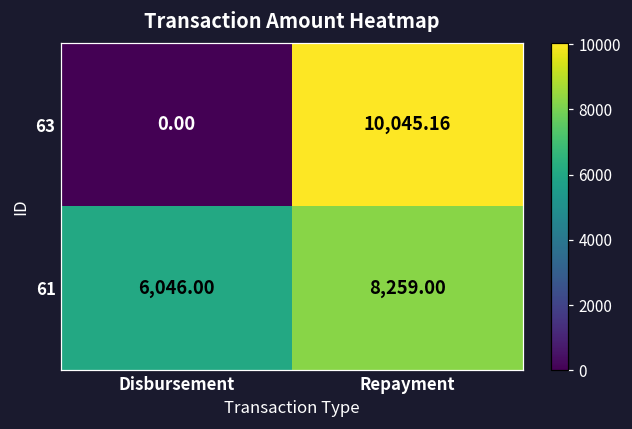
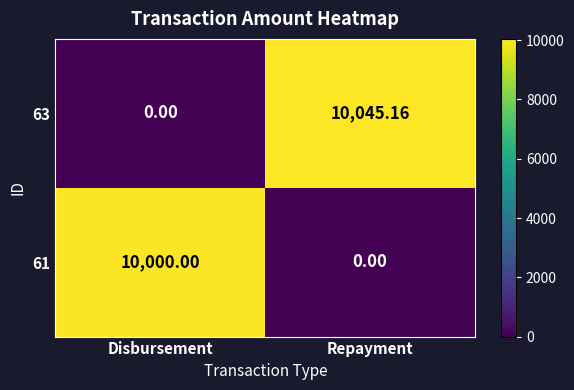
61, Disbursement: 6,046.00 -> 10,000.00
61, Repayment: 8,259.00 -> 0.00
